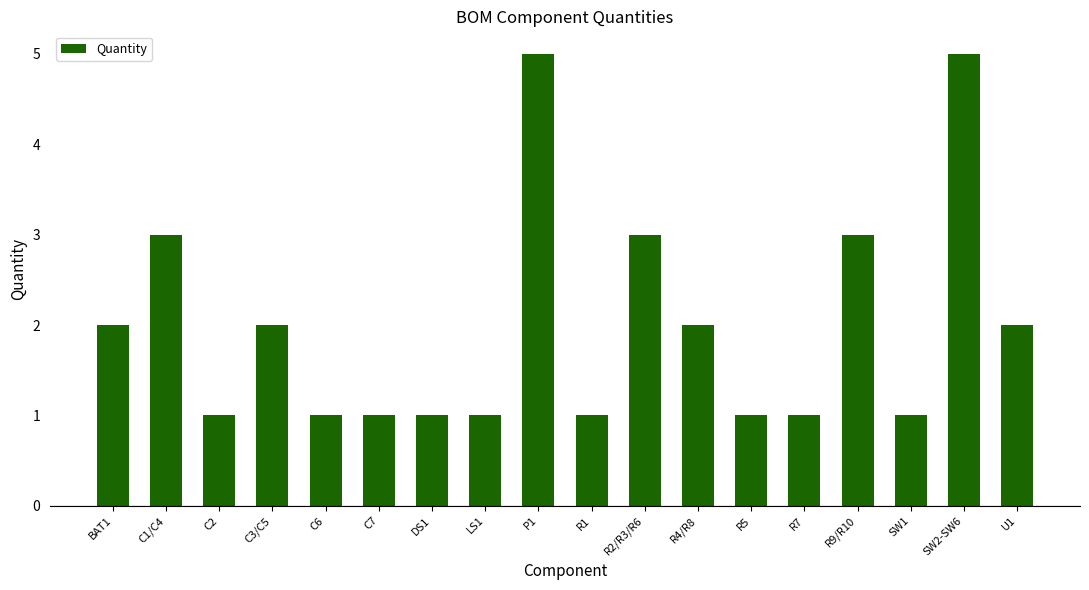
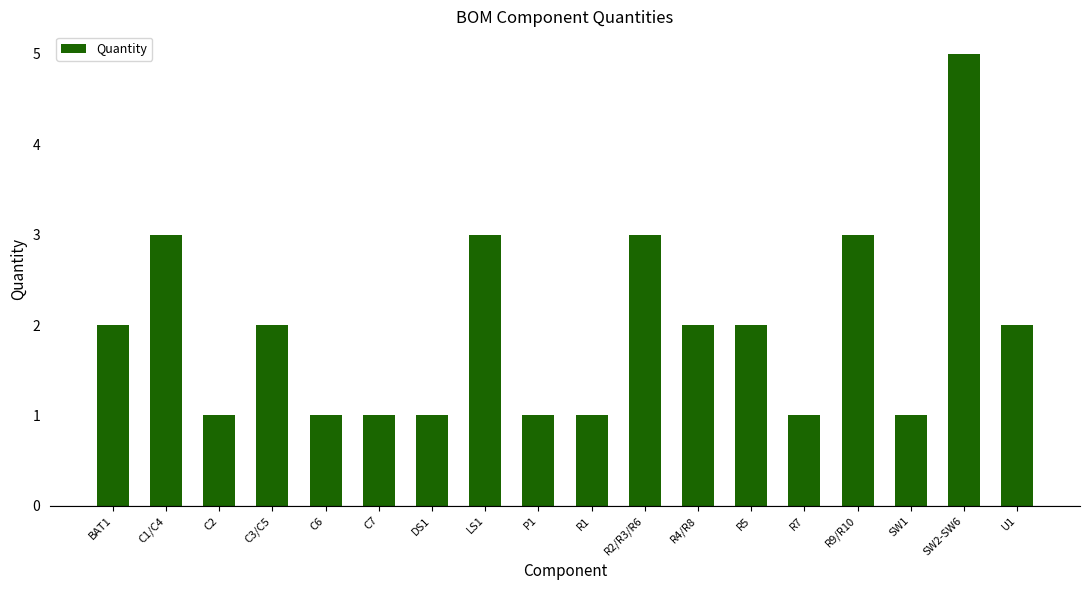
LS1: 1 -> 3
P1: 5 -> 1
R5: 1 -> 2
